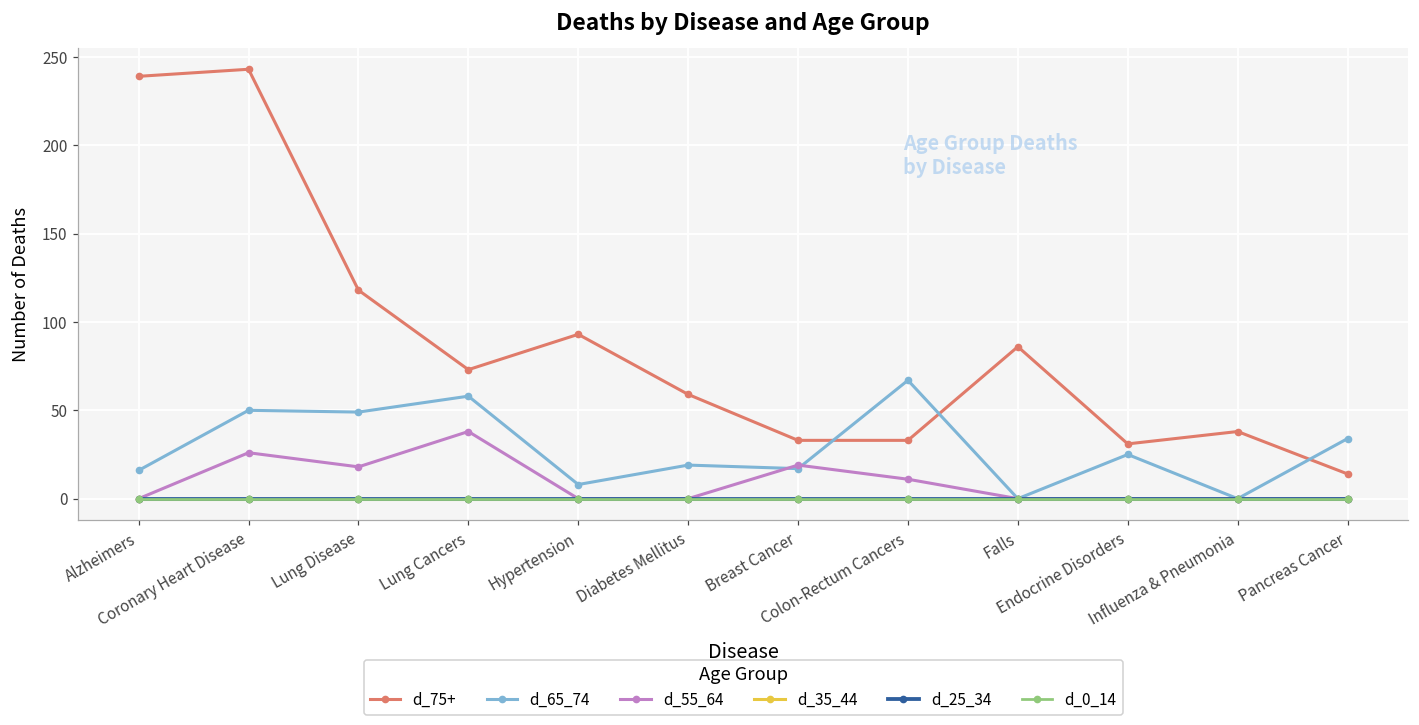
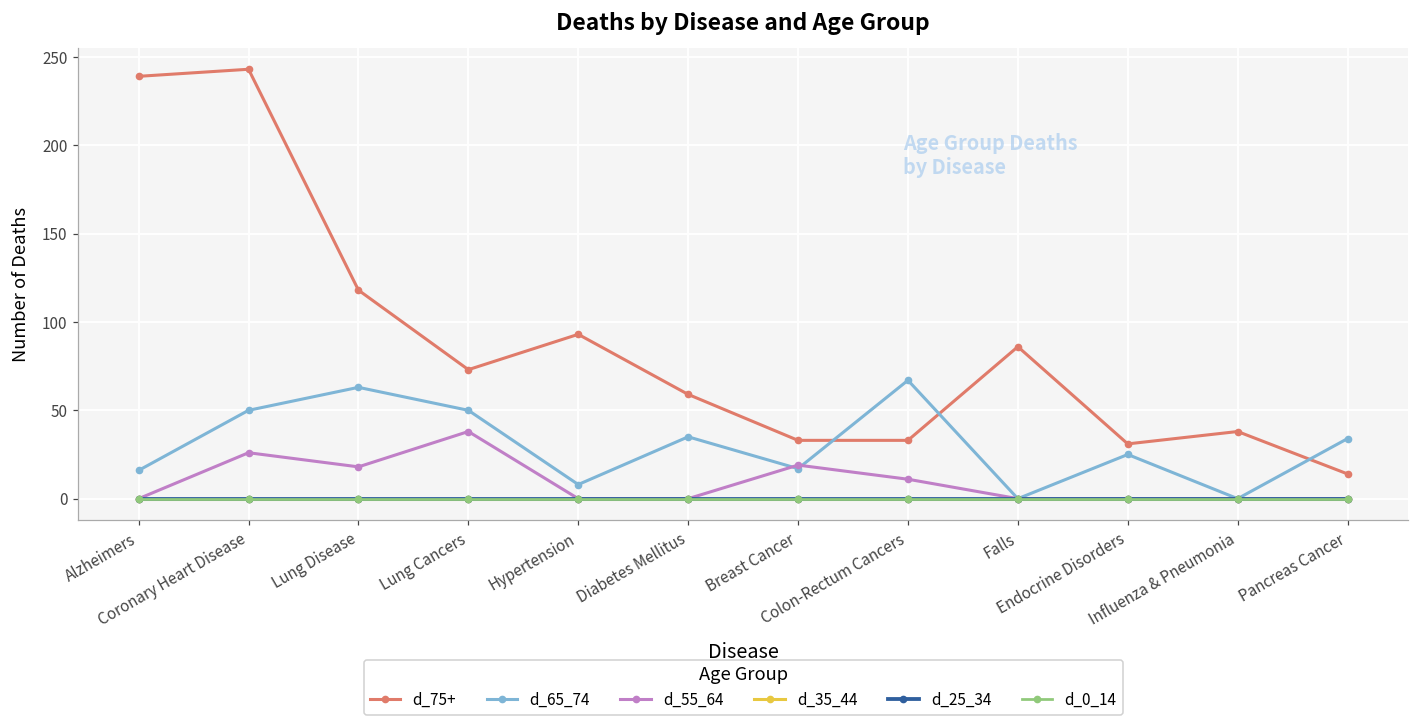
d_65_74, Lung Disease: 49 -> 63
d_65_74, Lung Cancers: 58 -> 50
d_65_74, Diabetes Mellitus: 19 -> 35
